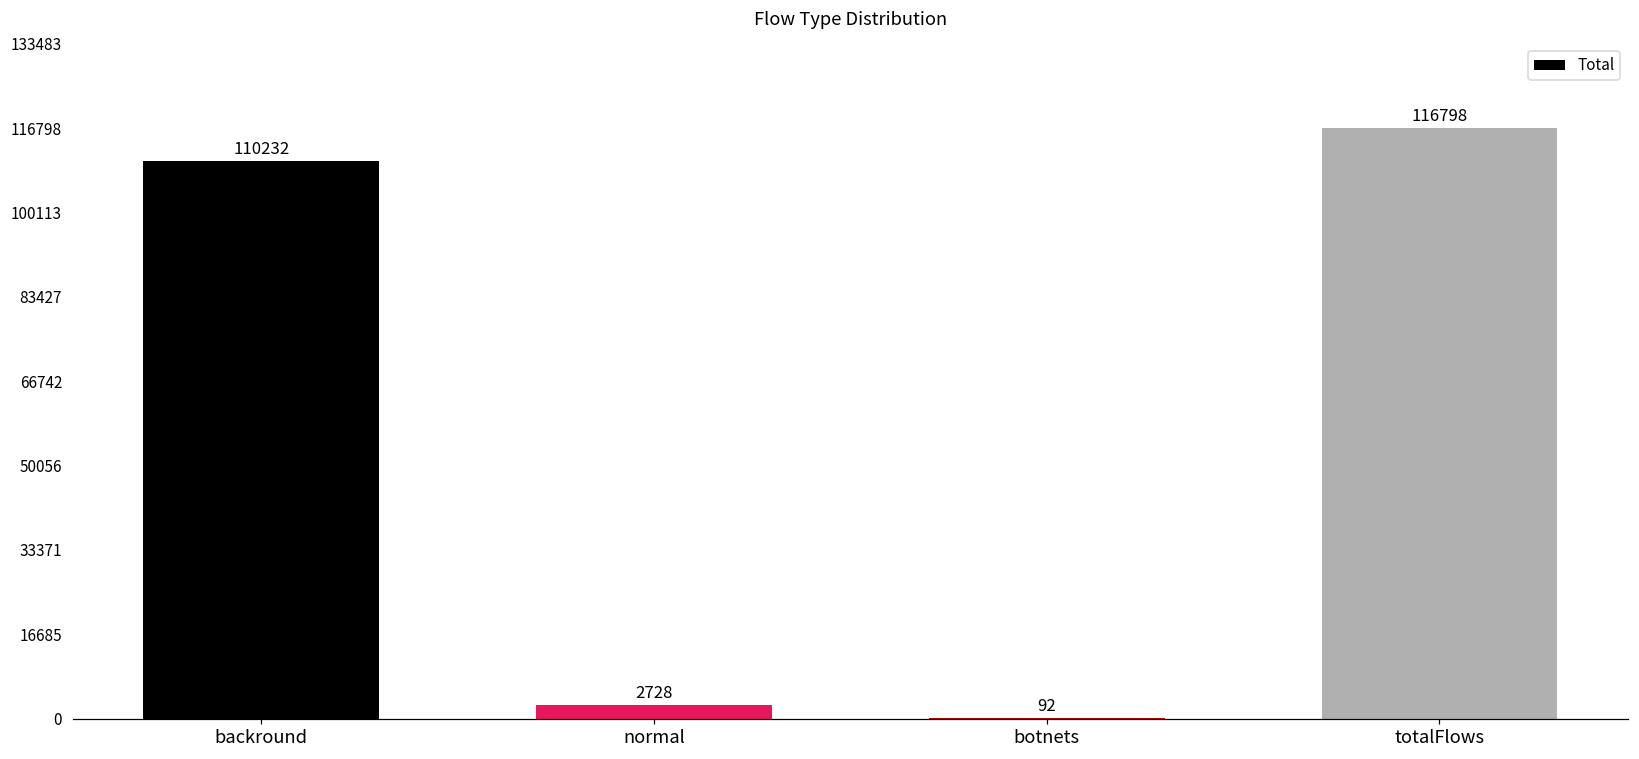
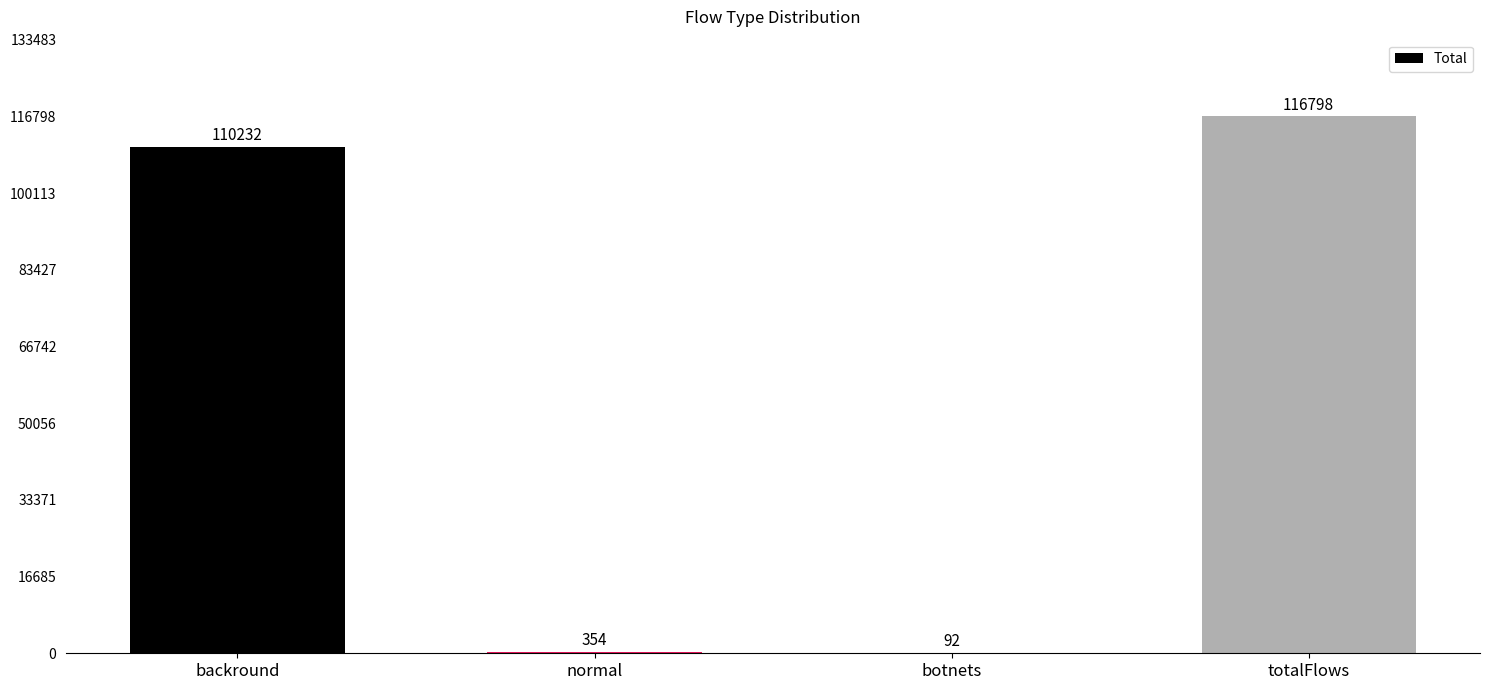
normal: 2728 -> 354
